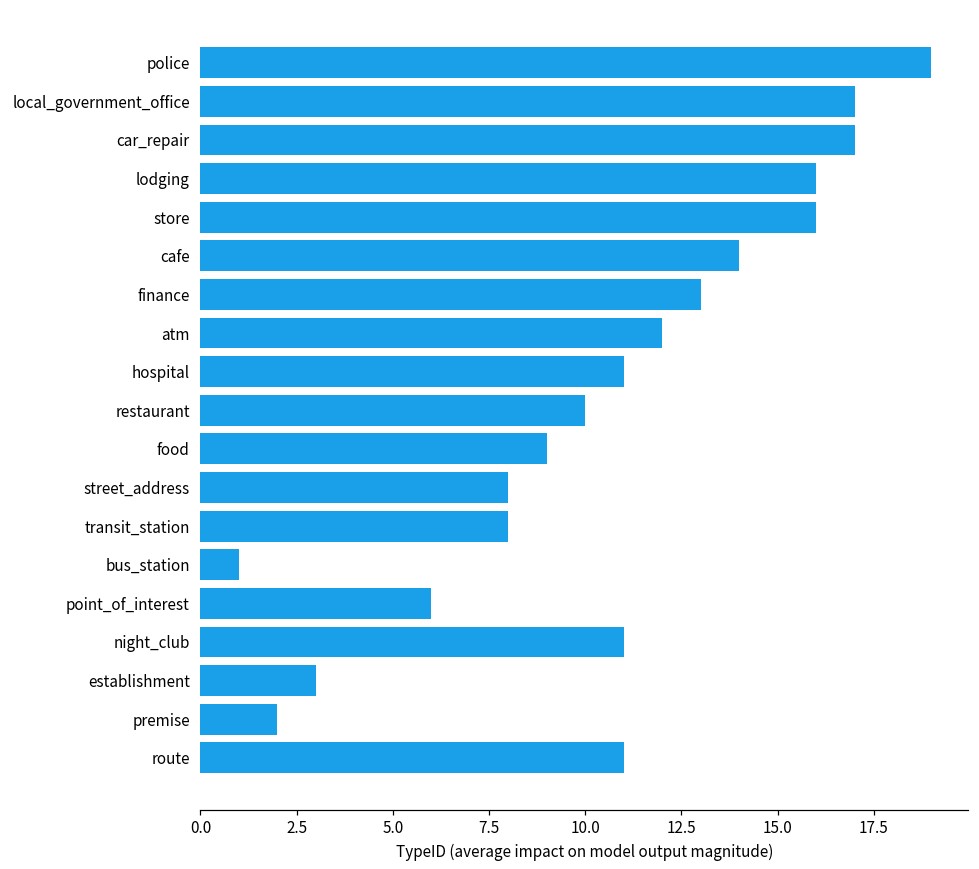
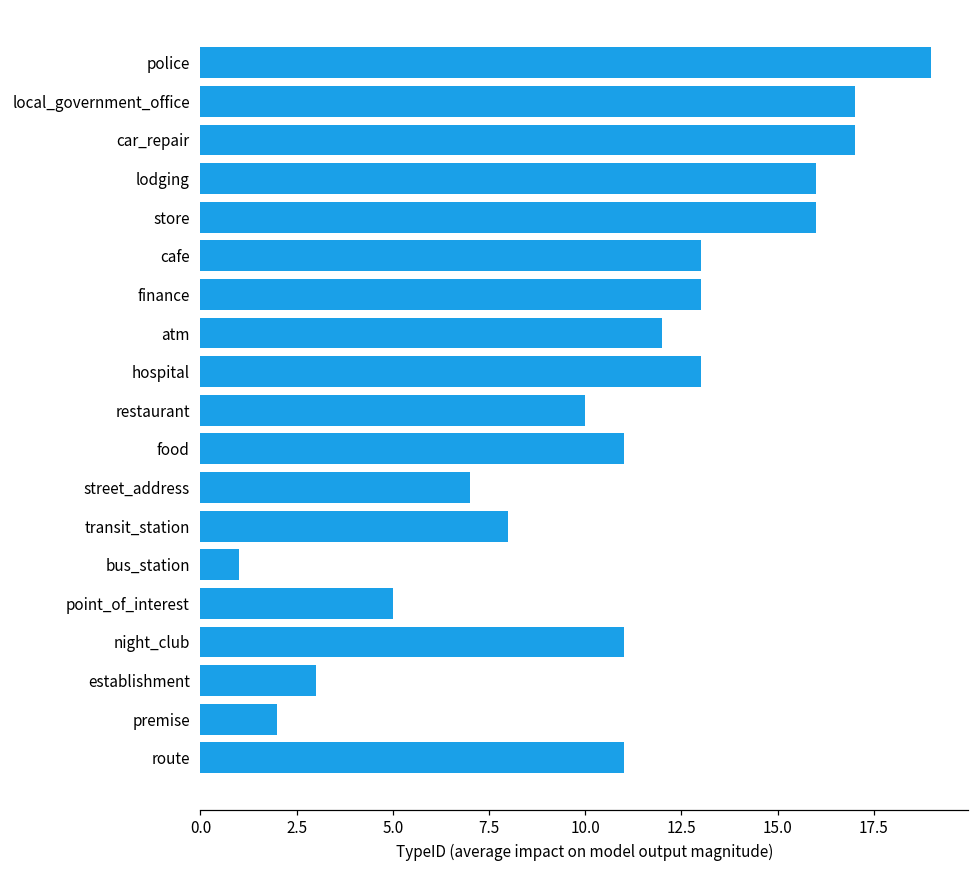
cafe: 14 -> 13
hospital: 11 -> 13
food: 9 -> 11
street_address: 8 -> 7
point_of_interest: 6 -> 5
